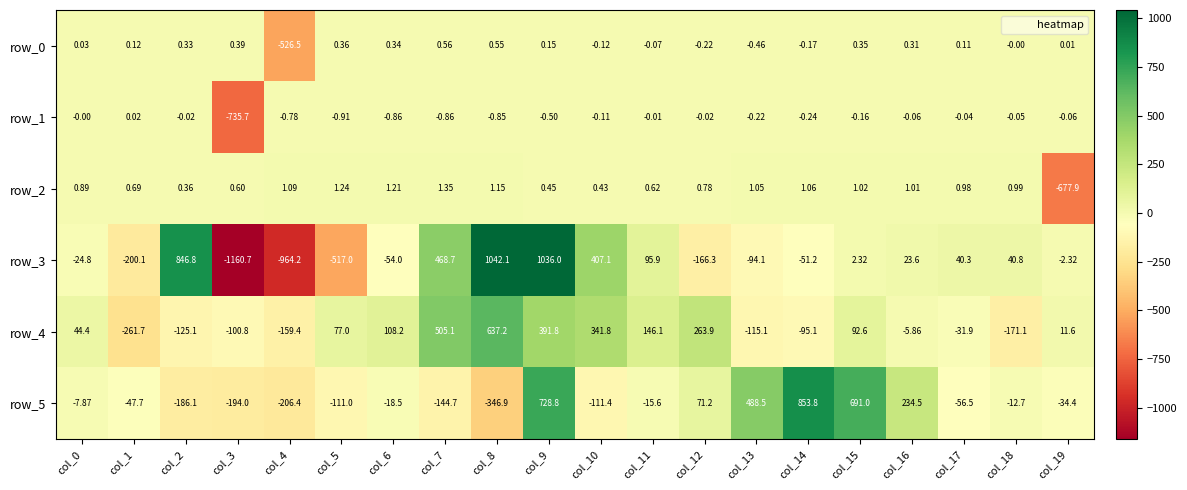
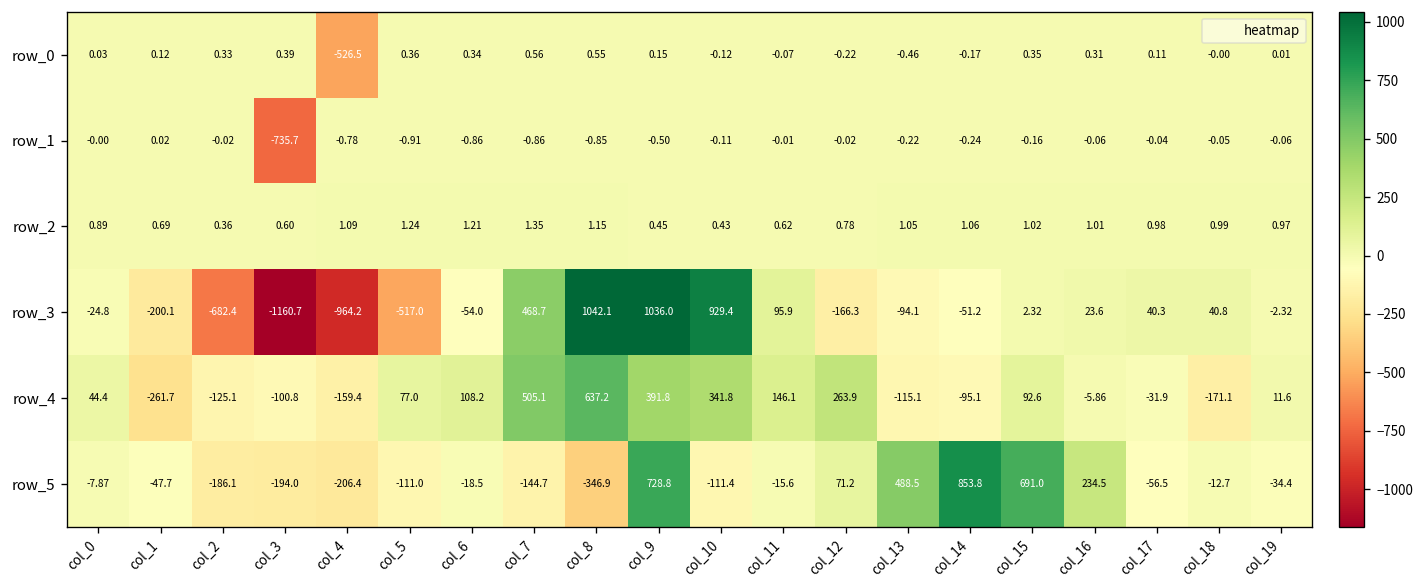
row_2, col_19: -677.9 -> 0.97
row_3, col_2: 846.8 -> -682.4
row_3, col_10: 407.1 -> 929.4
